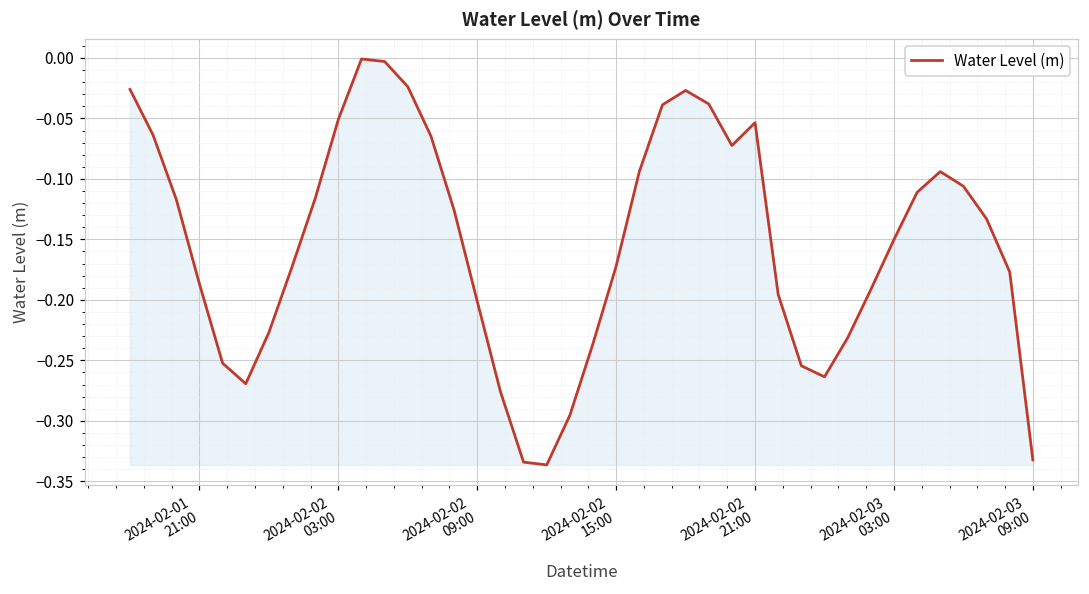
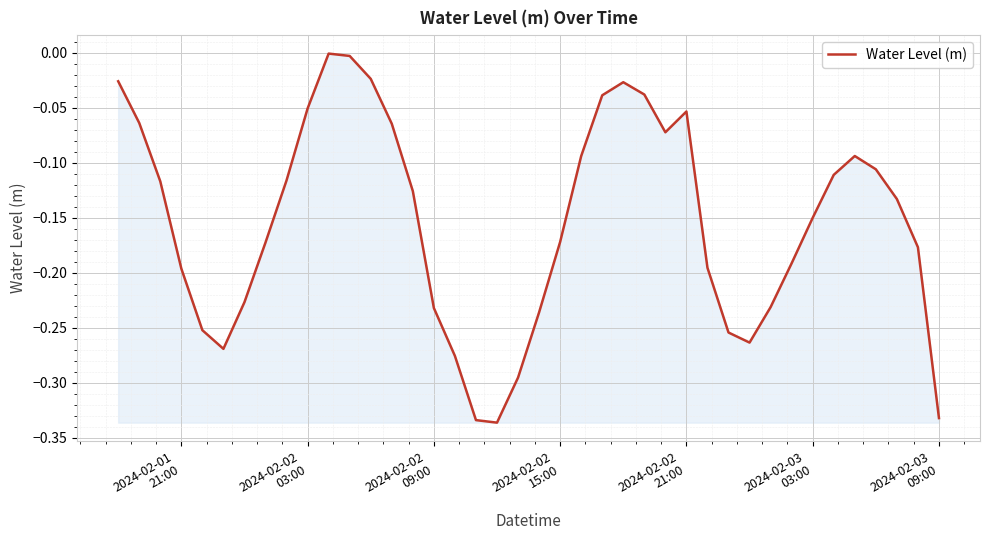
2024-02-01 21:00: -0.187 -> -0.196
2024-02-02 09:00: -0.201 -> -0.232
